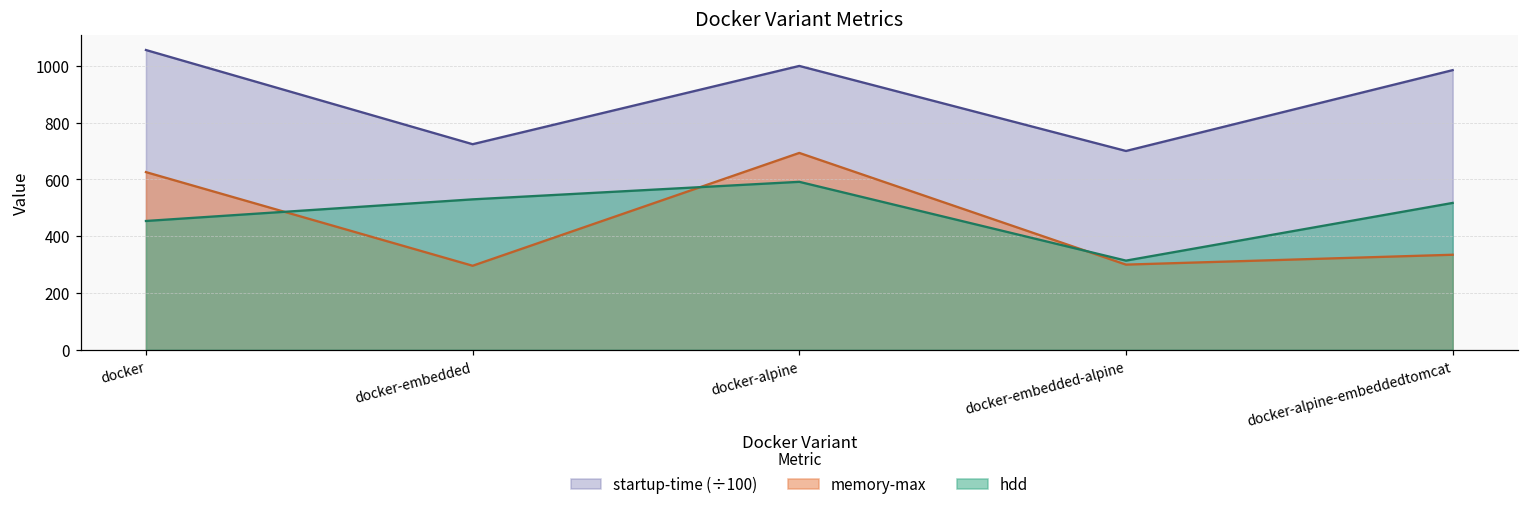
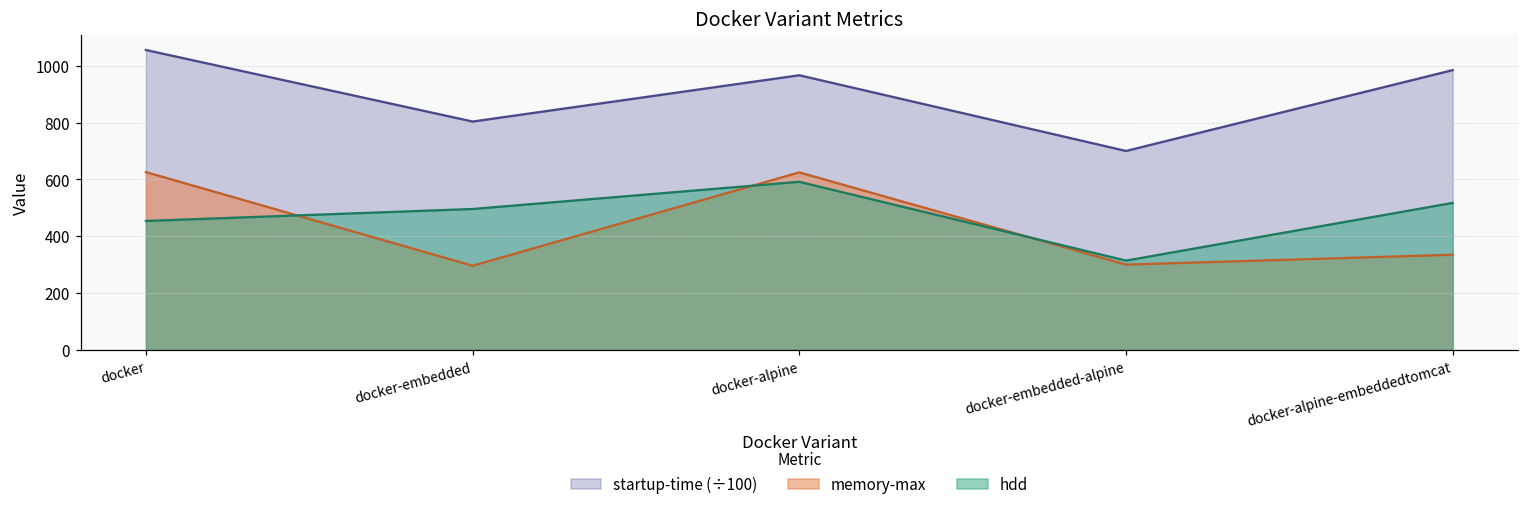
startup-time (÷100), docker-embedded: 720 -> 800
hdd, docker-embedded: 530 -> 500
startup-time (÷100), docker-alpine: 1000 -> 970
memory-max, docker-alpine: 690 -> 630
